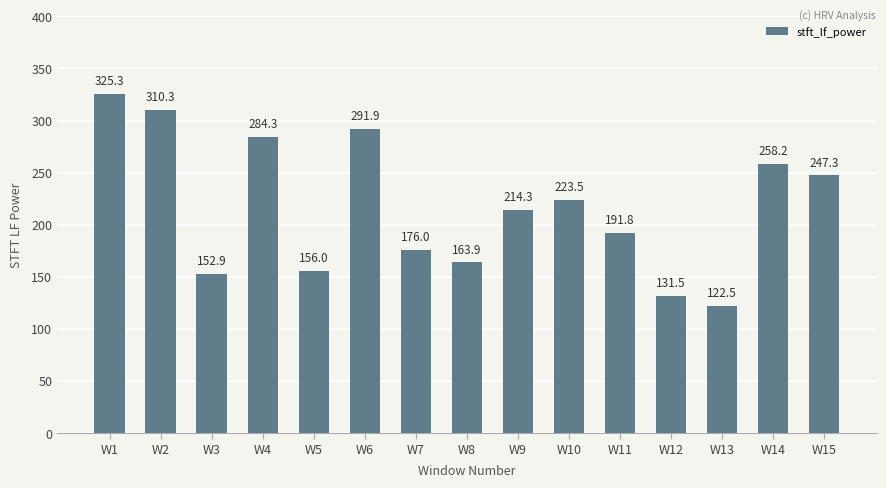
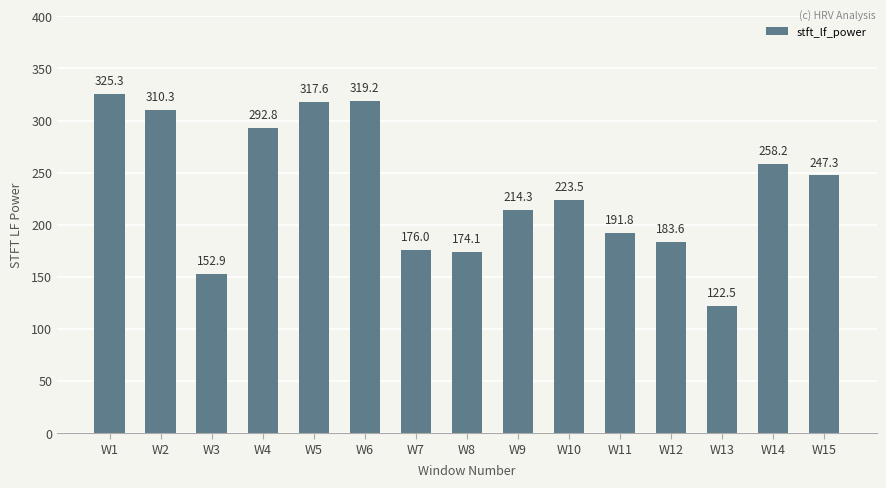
W4: 284.3 -> 292.8
W5: 156.0 -> 317.6
W6: 291.9 -> 319.2
W8: 163.9 -> 174.1
W12: 131.5 -> 183.6
